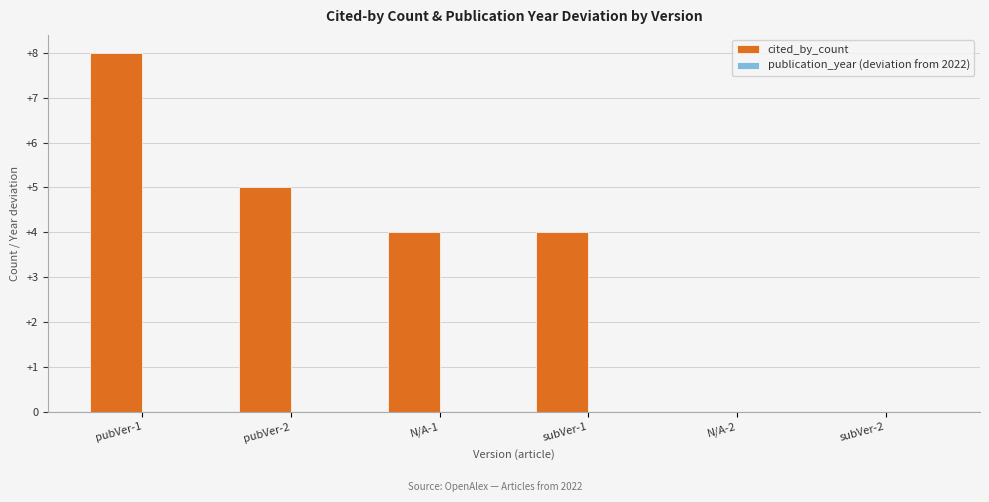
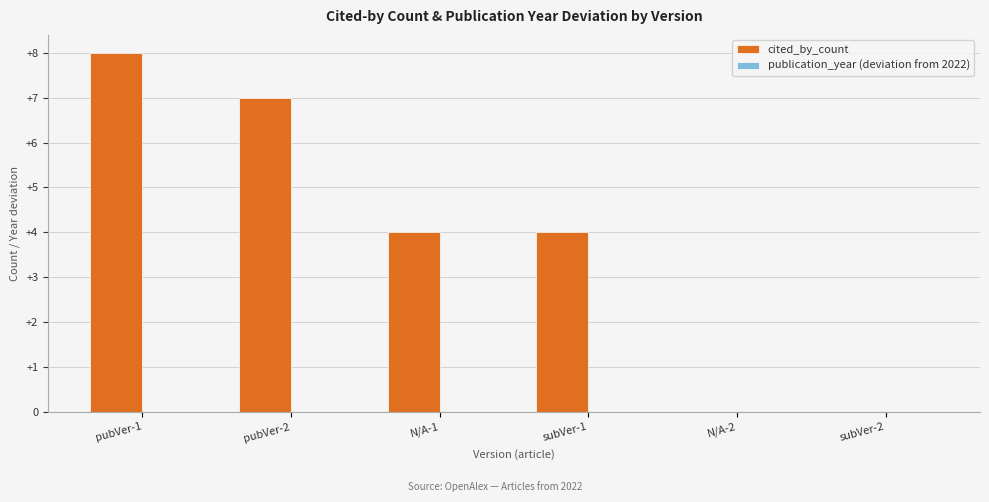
cited_by_count, pubVer-2: +5 -> +7
